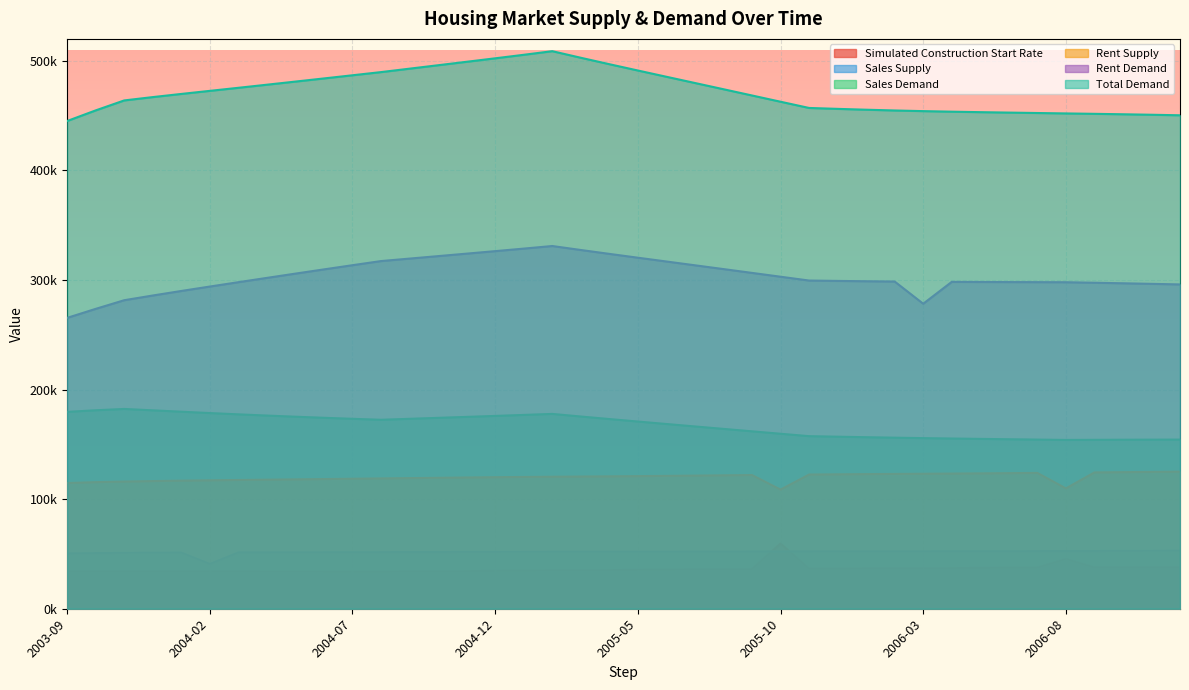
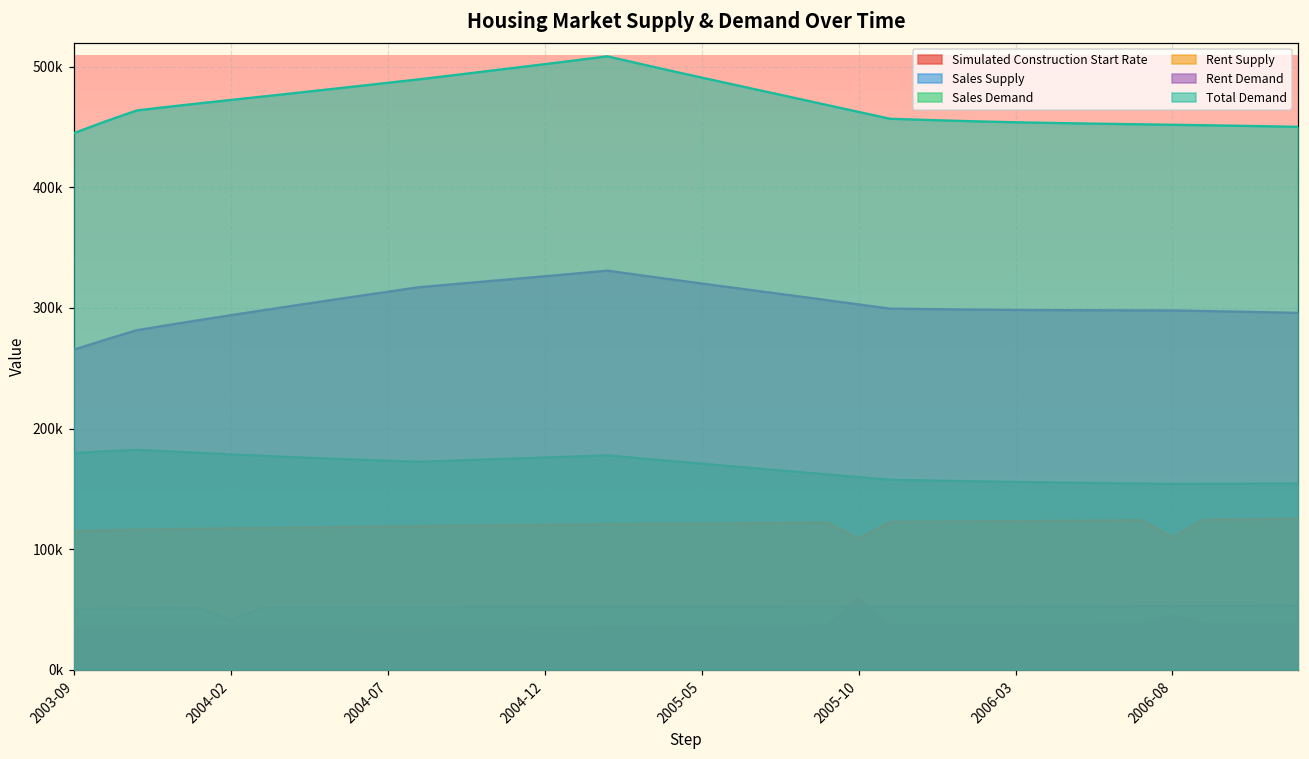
Rent Demand, 2006-03: 278000 -> 298000
